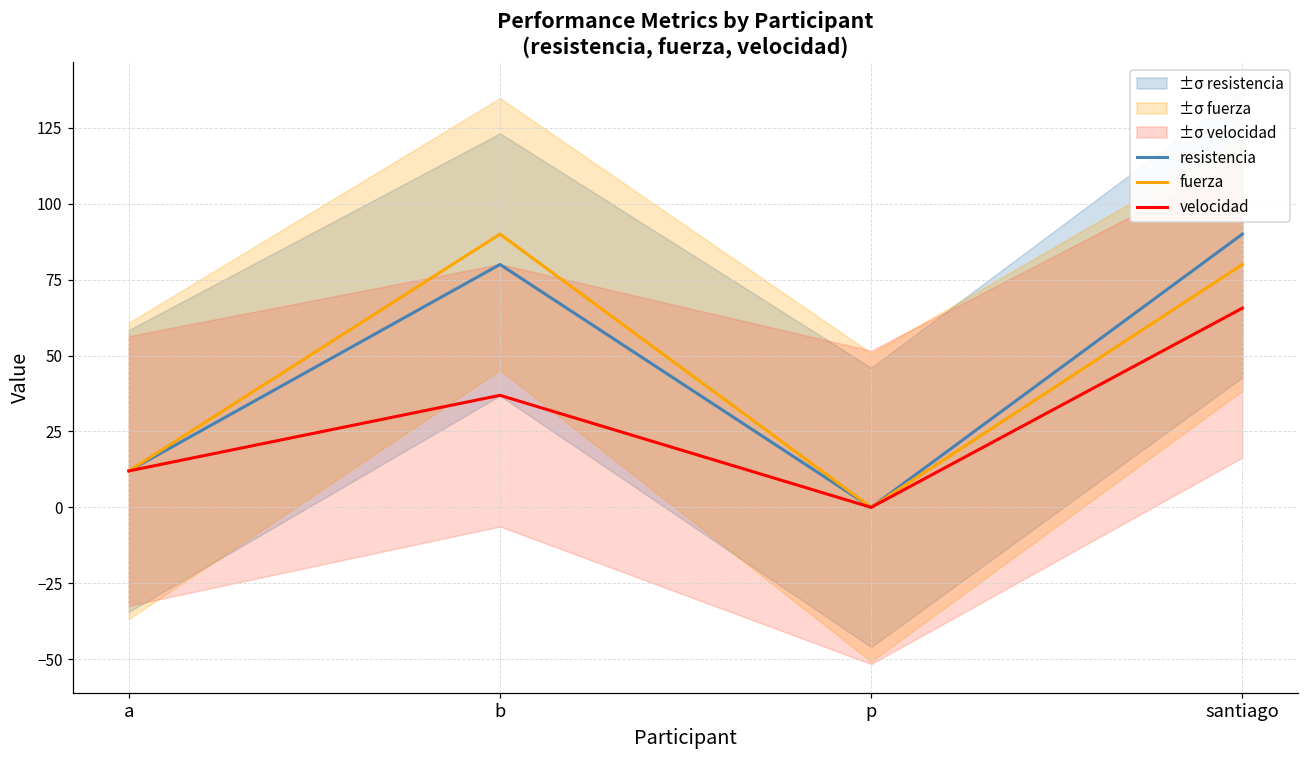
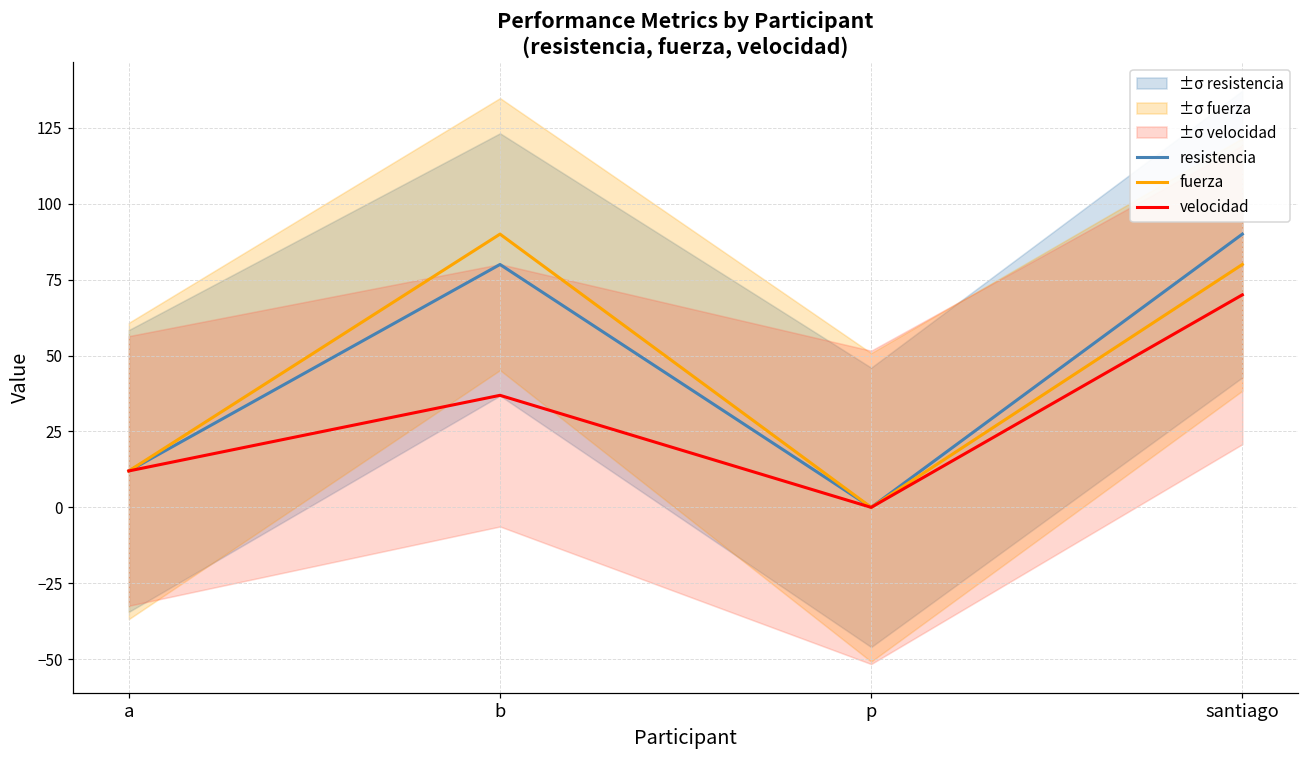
velocidad, santiago: 66 -> 70
